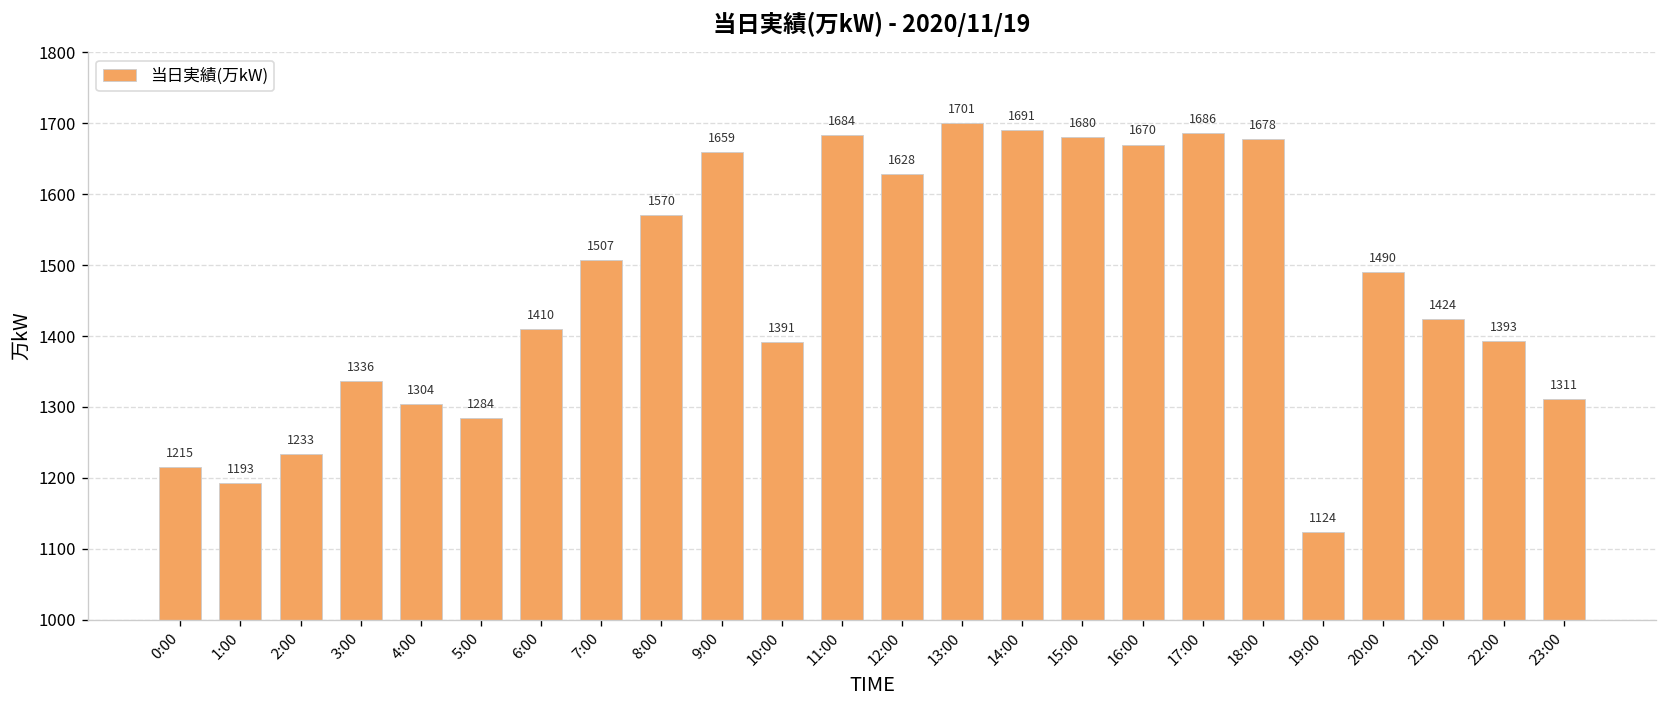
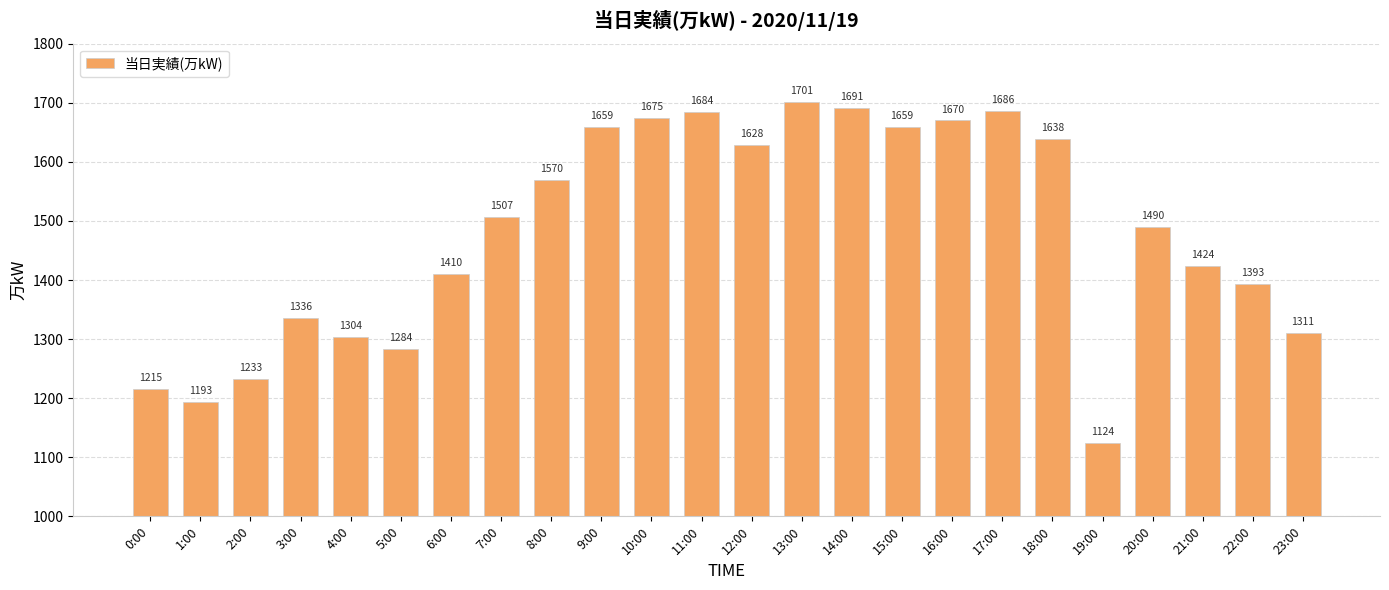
10:00: 1391 -> 1675
15:00: 1680 -> 1659
18:00: 1678 -> 1638
